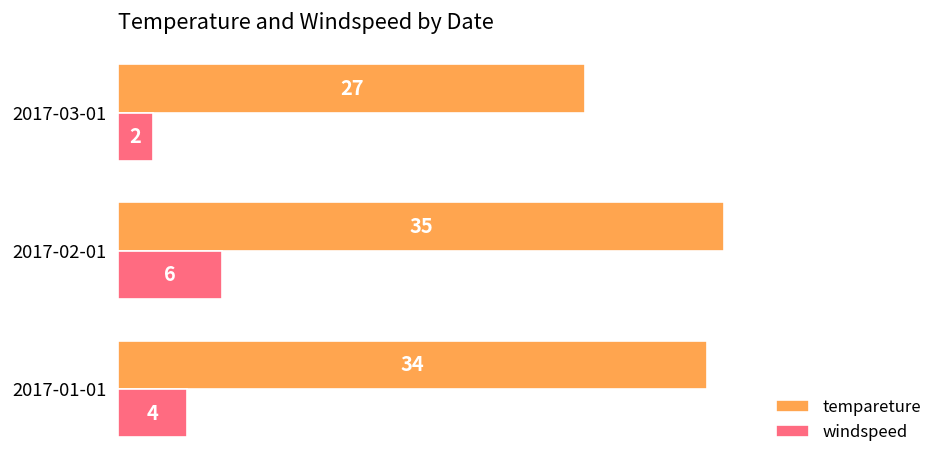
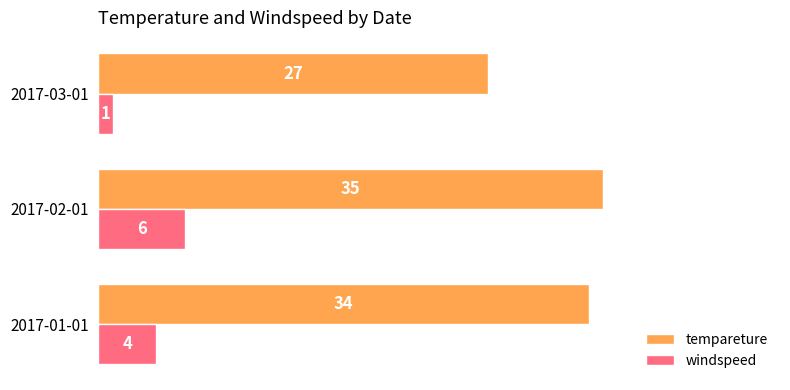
windspeed, 2017-03-01: 2 -> 1
